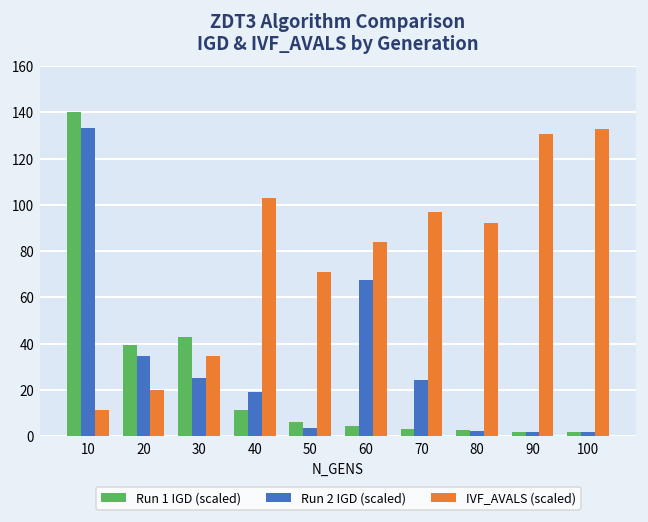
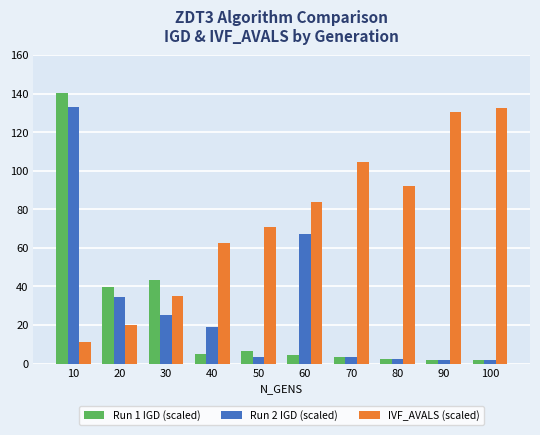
Run 1 IGD (scaled), 40: 11 -> 5
IVF_AVALS (scaled), 40: 103 -> 62
Run 2 IGD (scaled), 70: 24 -> 4
IVF_AVALS (scaled), 70: 97 -> 104
